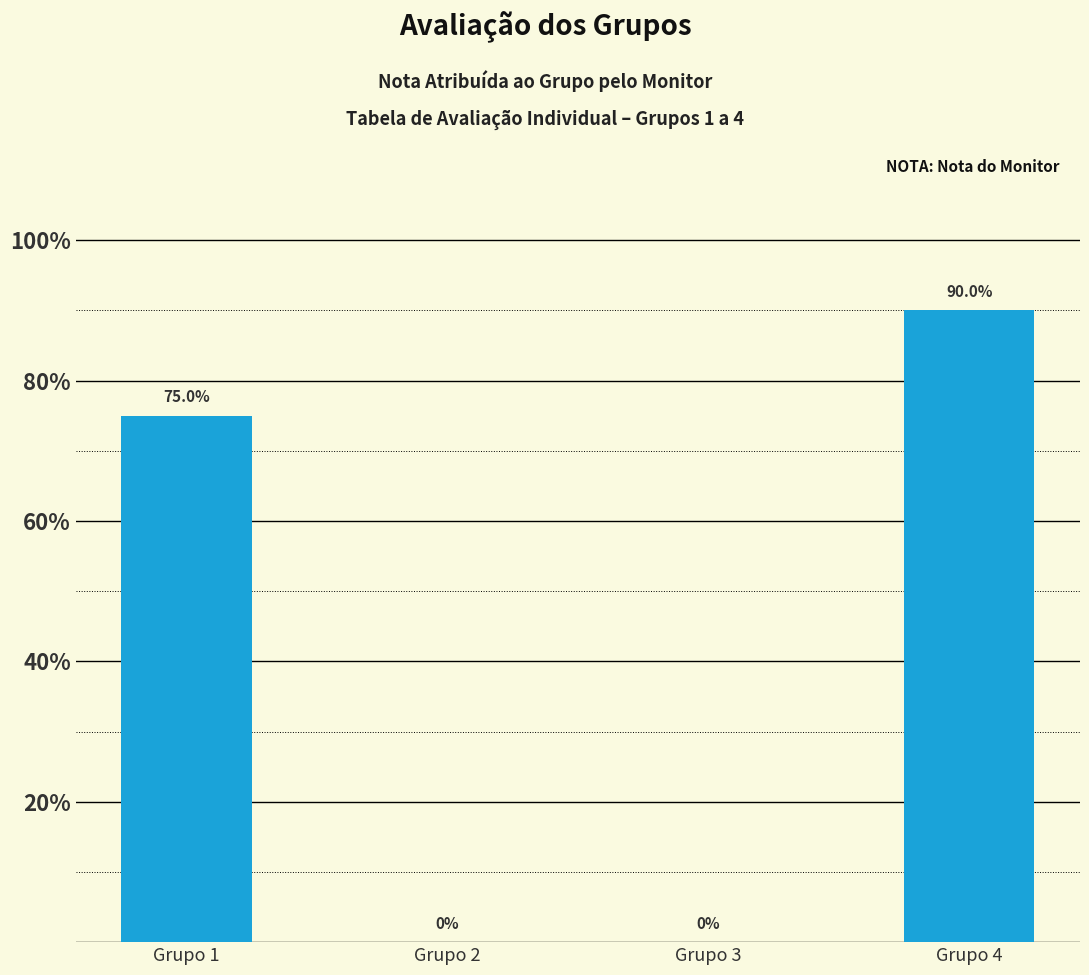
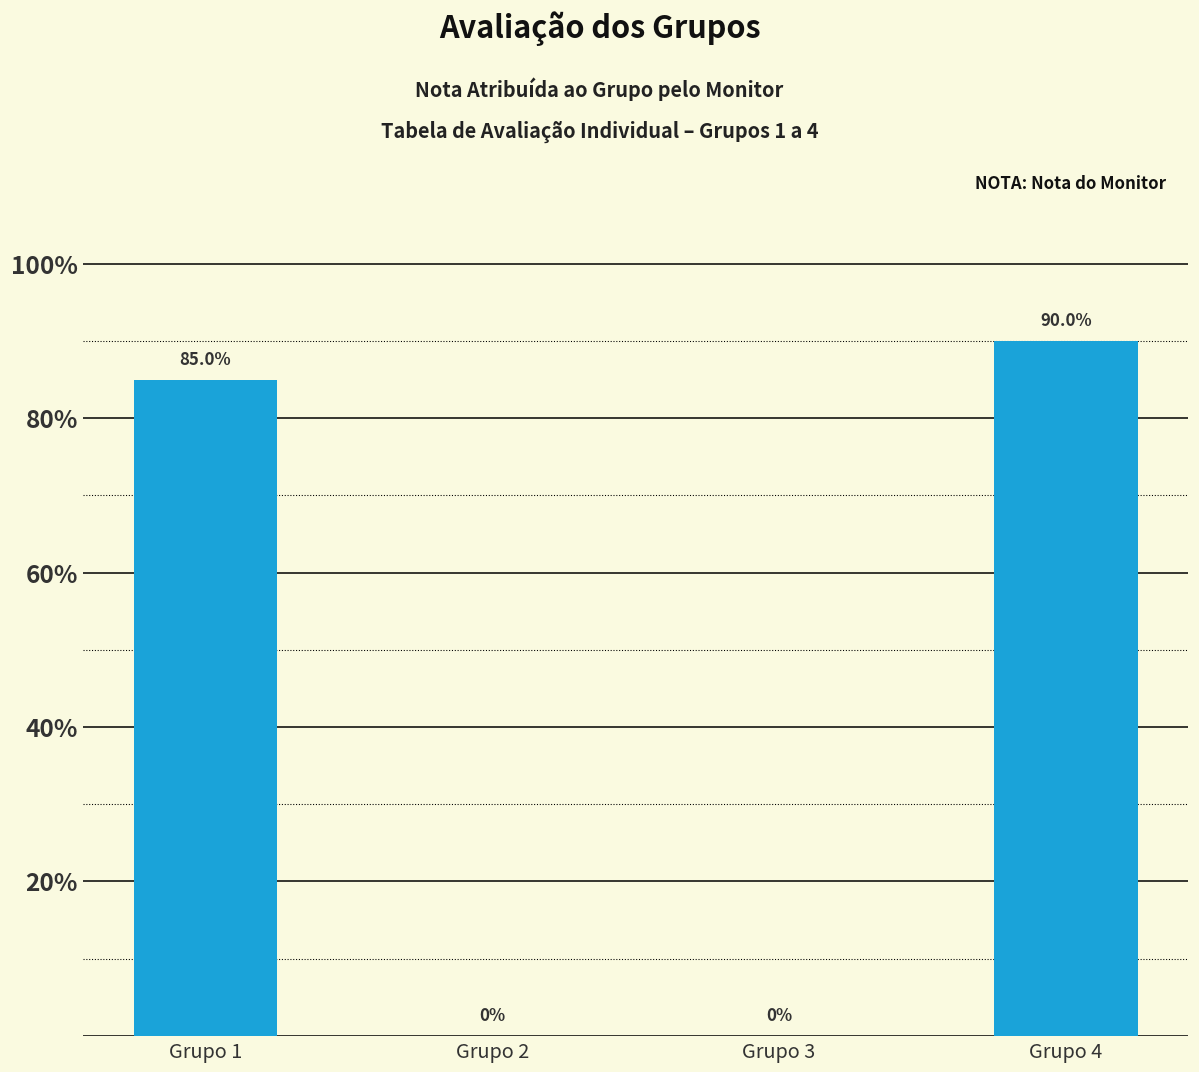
Grupo 1: 75.0% -> 85.0%
